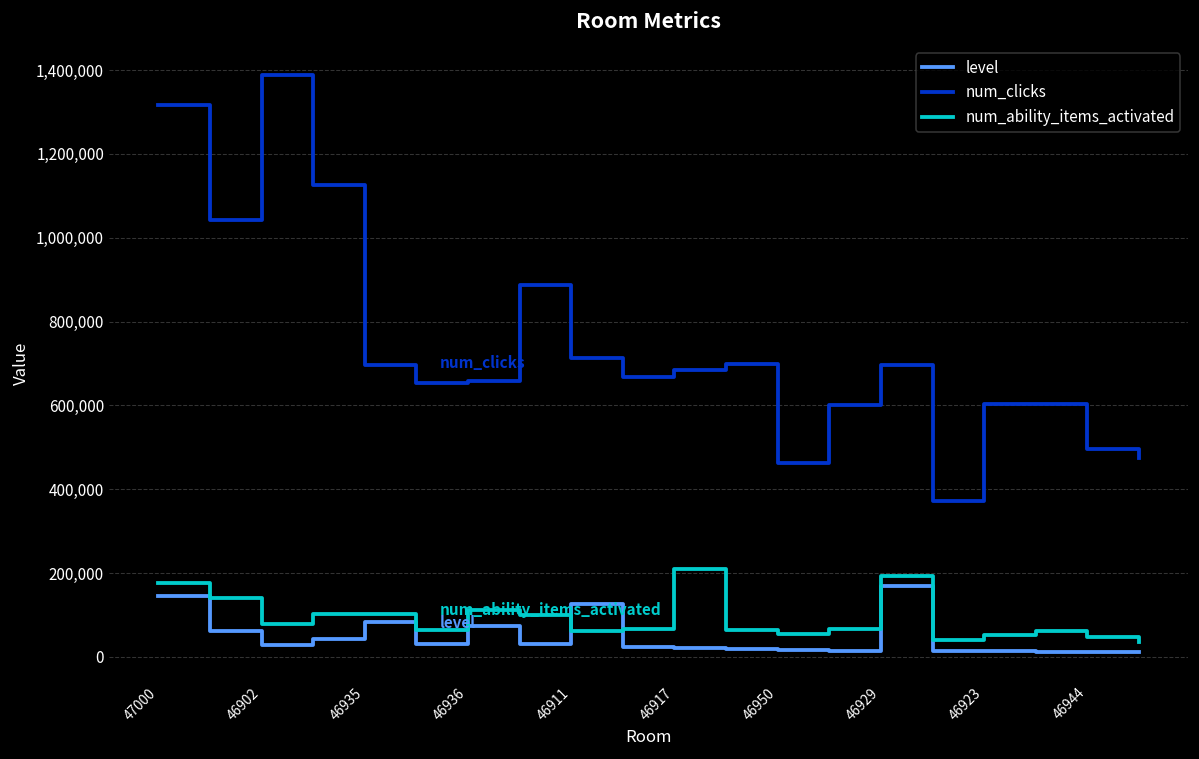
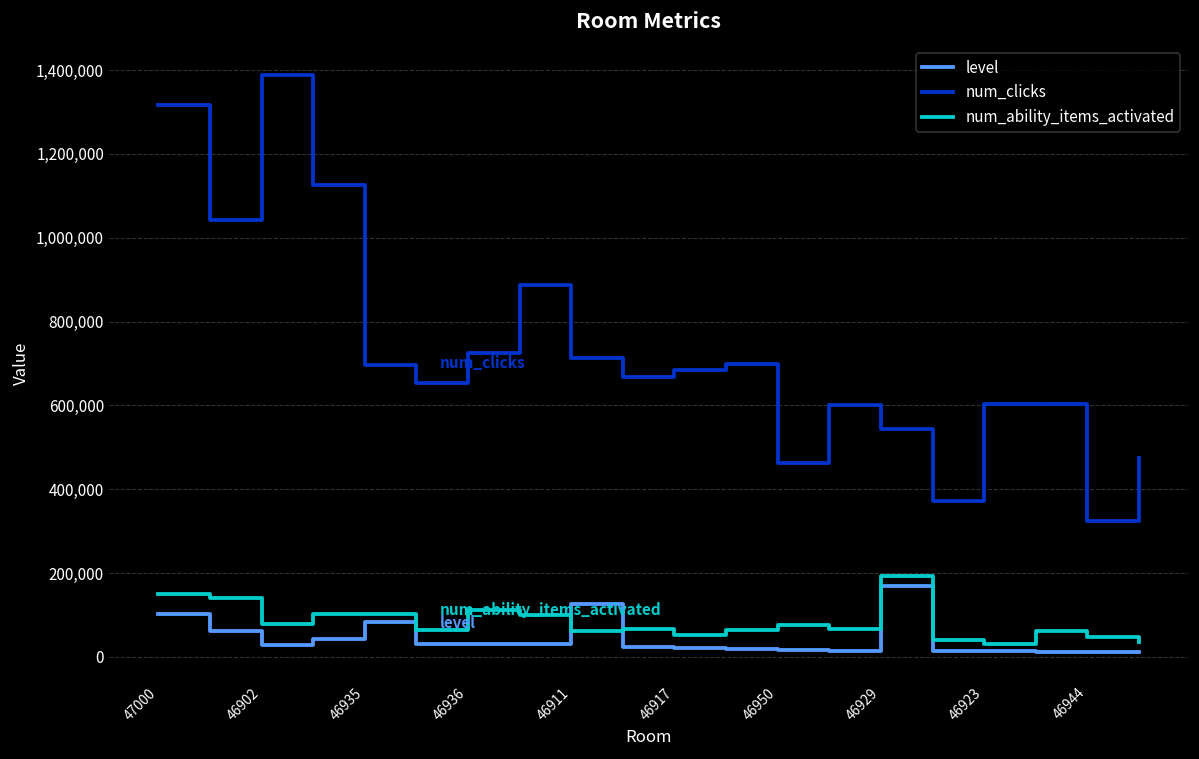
level, 47000: 140,000 -> 100,000
num_ability_items_activated, 47000: 180,000 -> 150,000
level, 46936: 70,000 -> 30,000
num_clicks, 46936: 660,000 -> 730,000
num_ability_items_activated, 46917: 210,000 -> 50,000
num_ability_items_activated, 46950: 50,000 -> 80,000
num_clicks, 46929: 700,000 -> 540,000
num_ability_items_activated, 46923: 50,000 -> 30,000
num_clicks, 46944: 490,000 -> 320,000
